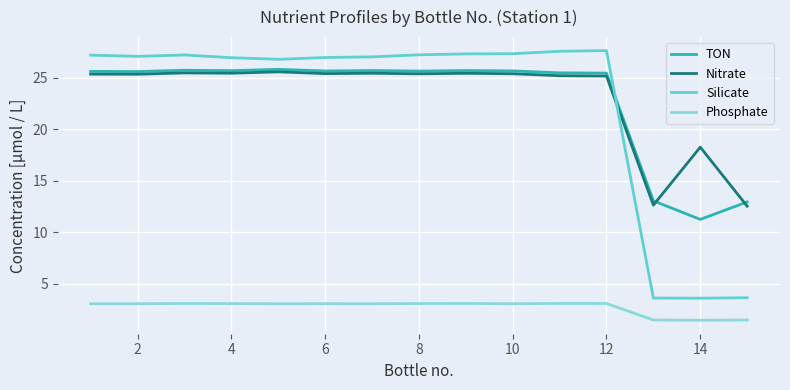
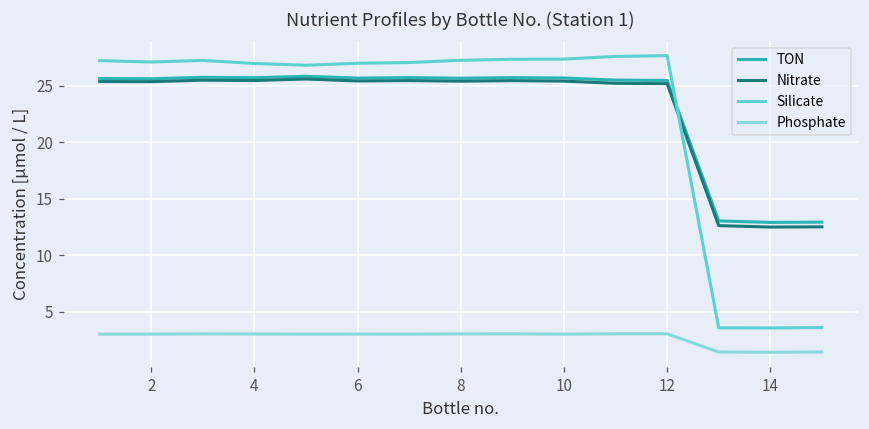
TON, 14: 11.2 -> 12.9
Nitrate, 14: 18.3 -> 12.5
